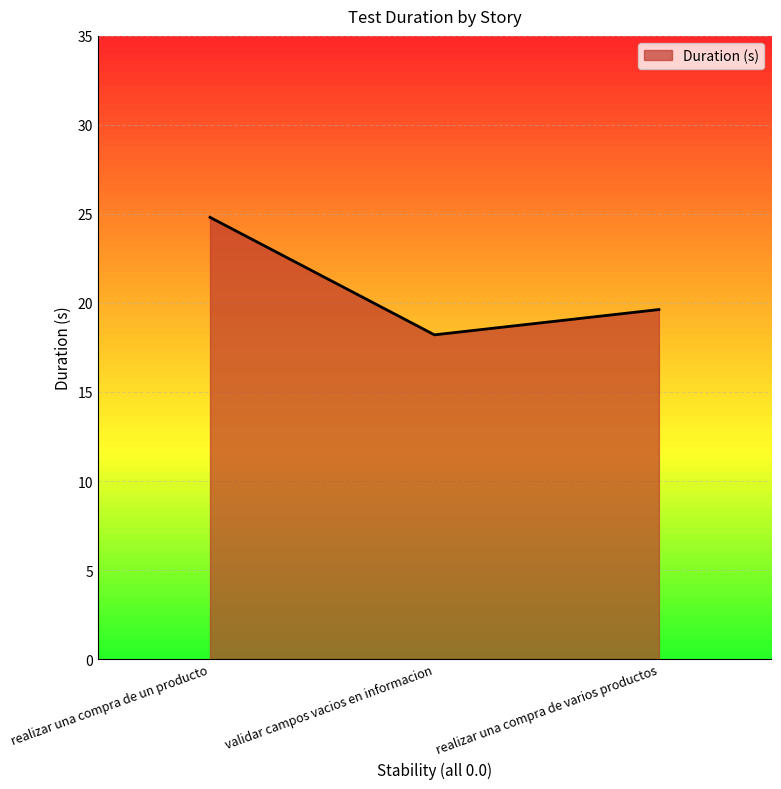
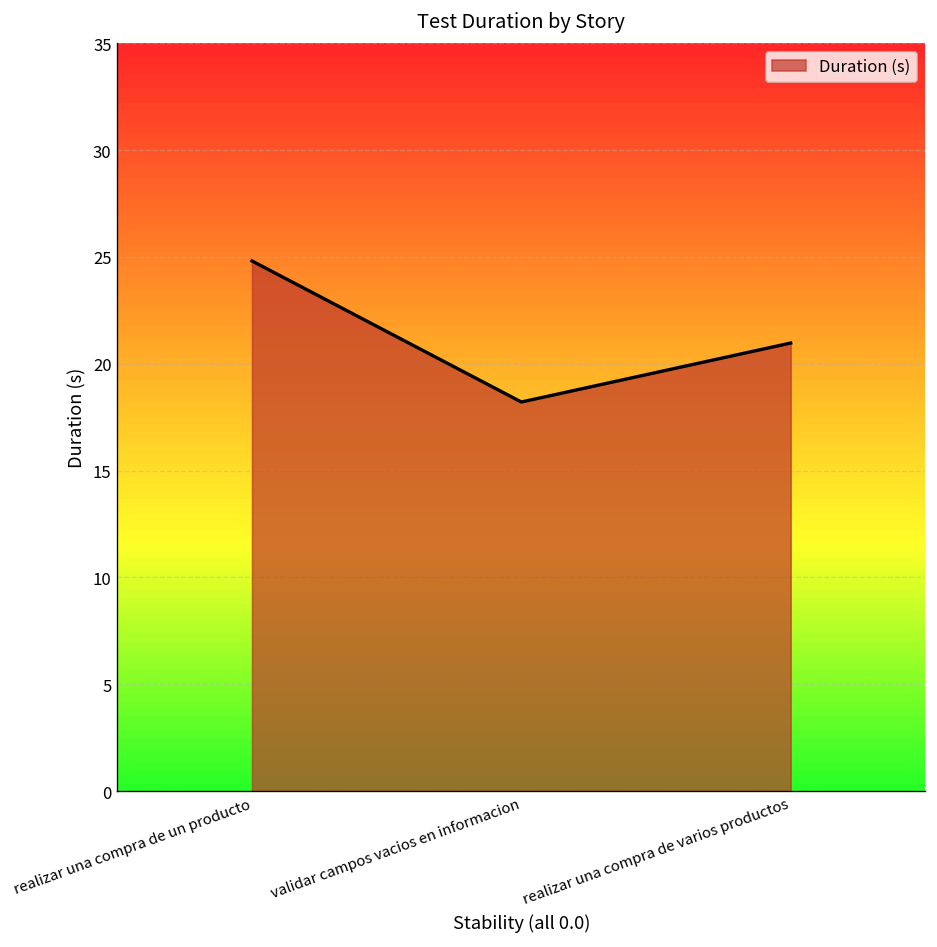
realizar una compra de varios productos: 19.6 -> 21.0
